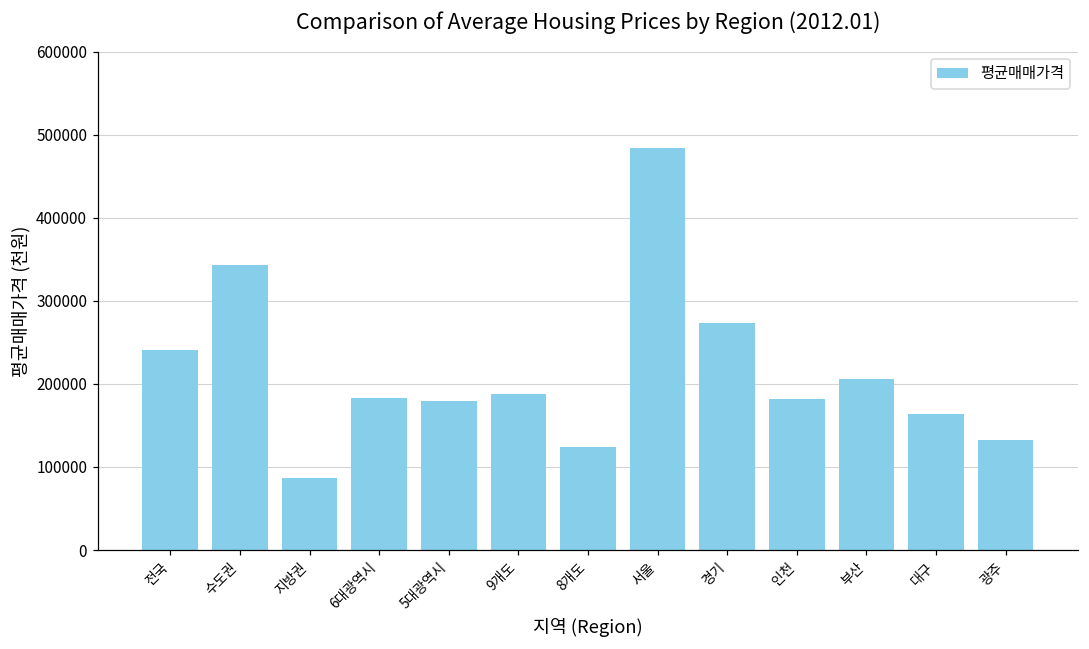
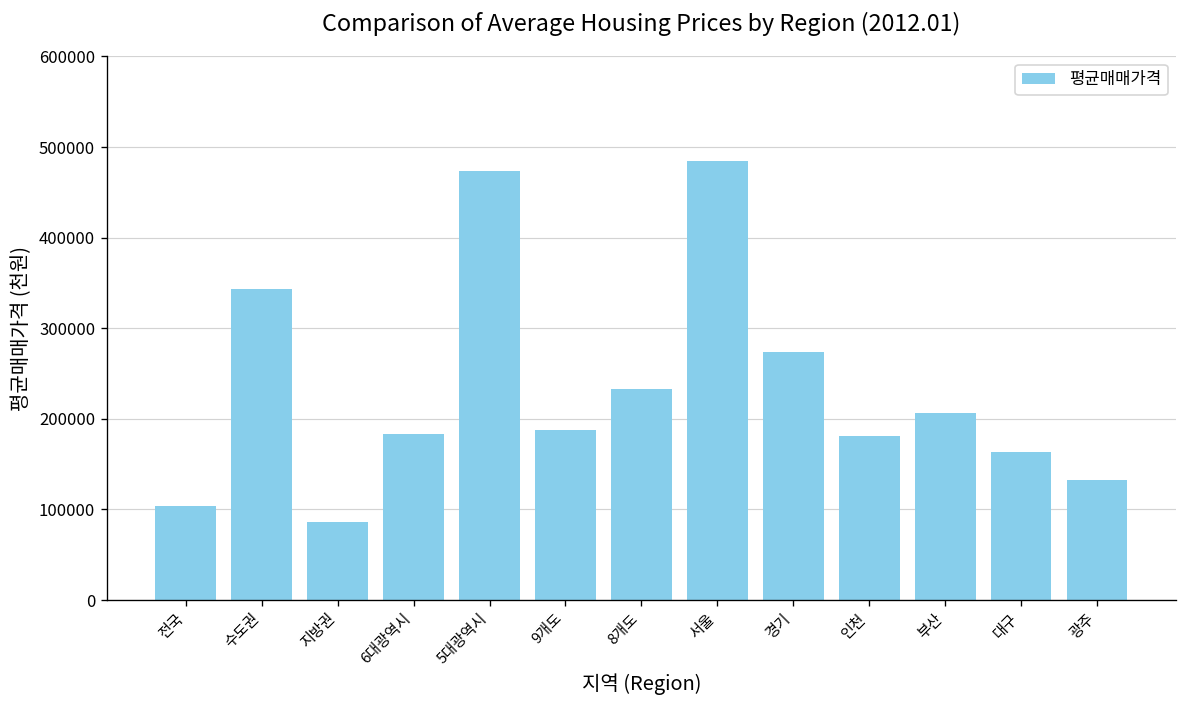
전국: 240000 -> 100000
5대광역시: 180000 -> 470000
8개도: 120000 -> 230000
